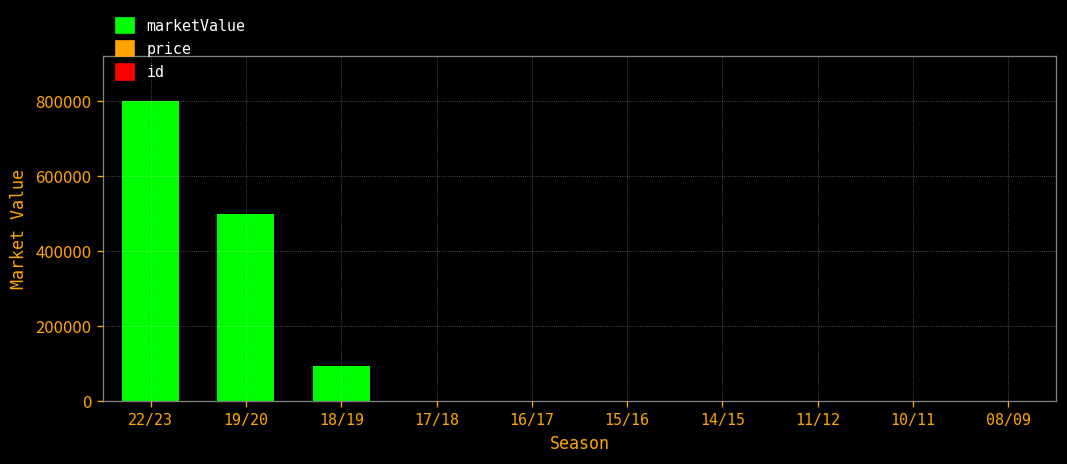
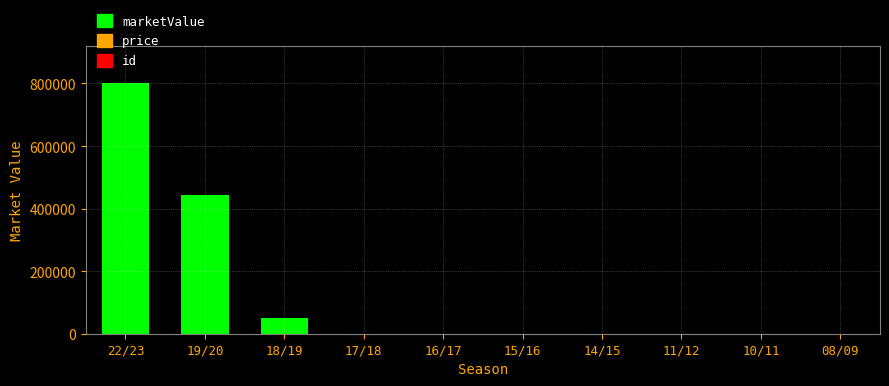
19/20: 500000 -> 440000
18/19: 90000 -> 50000
